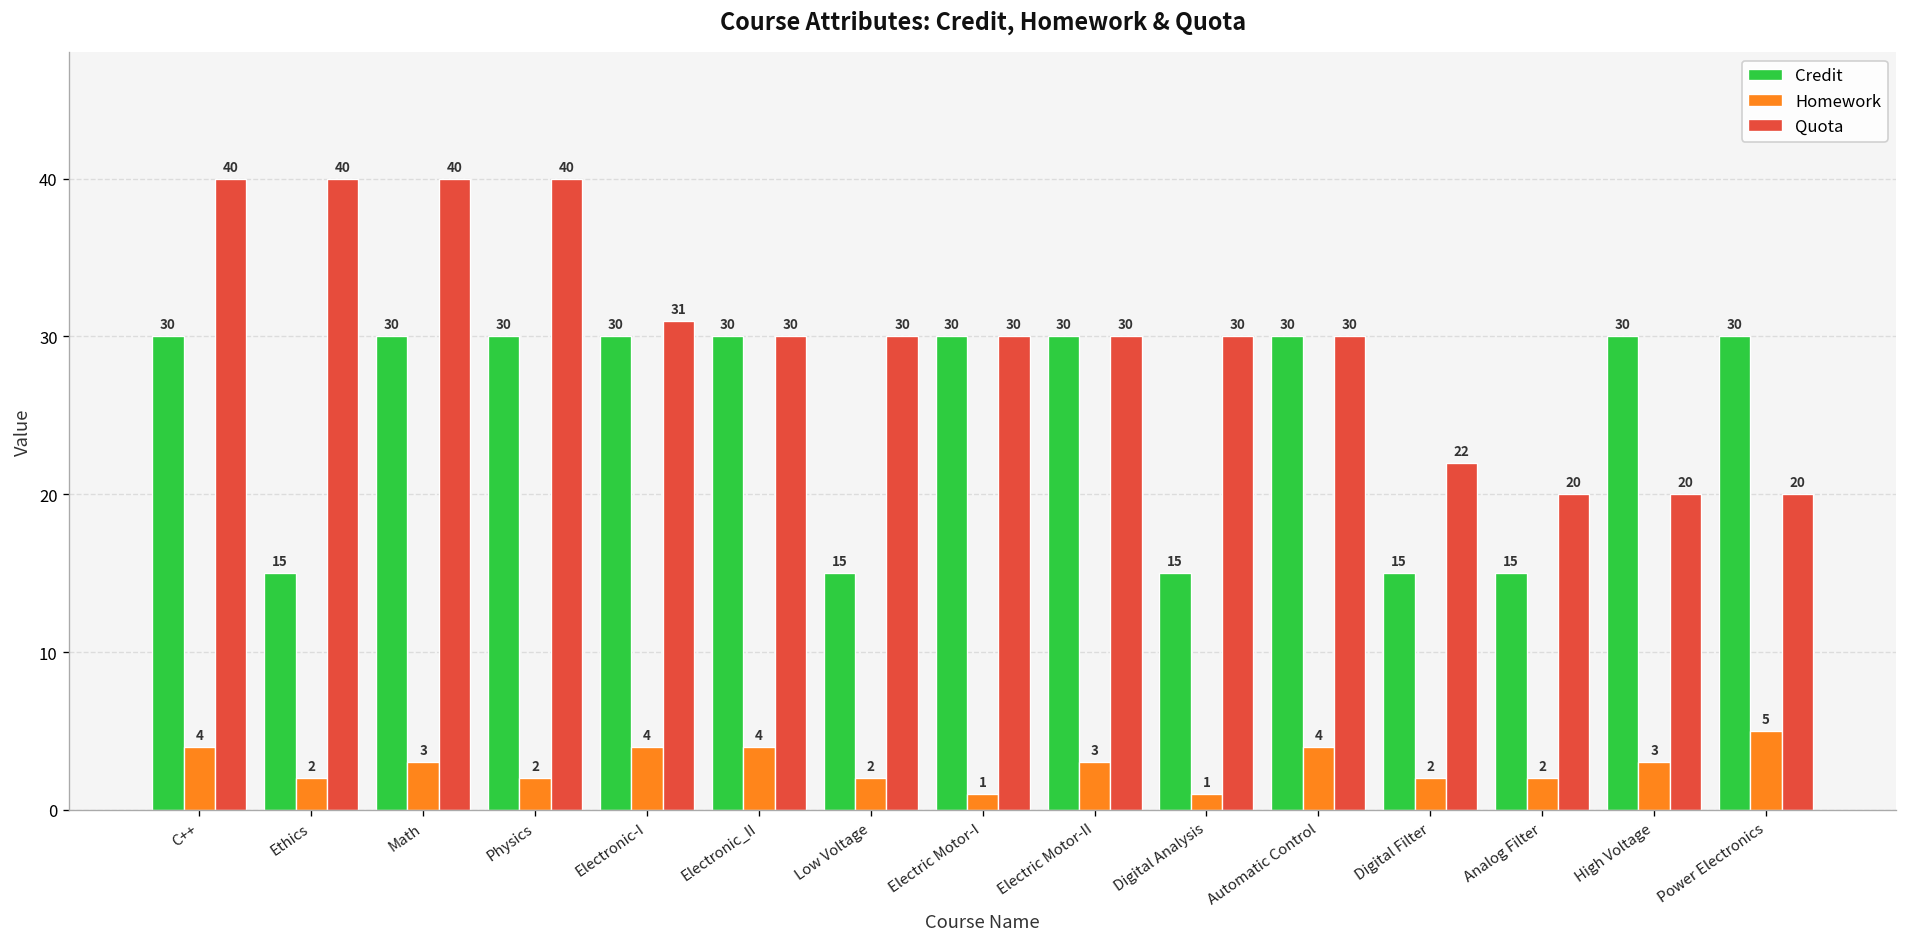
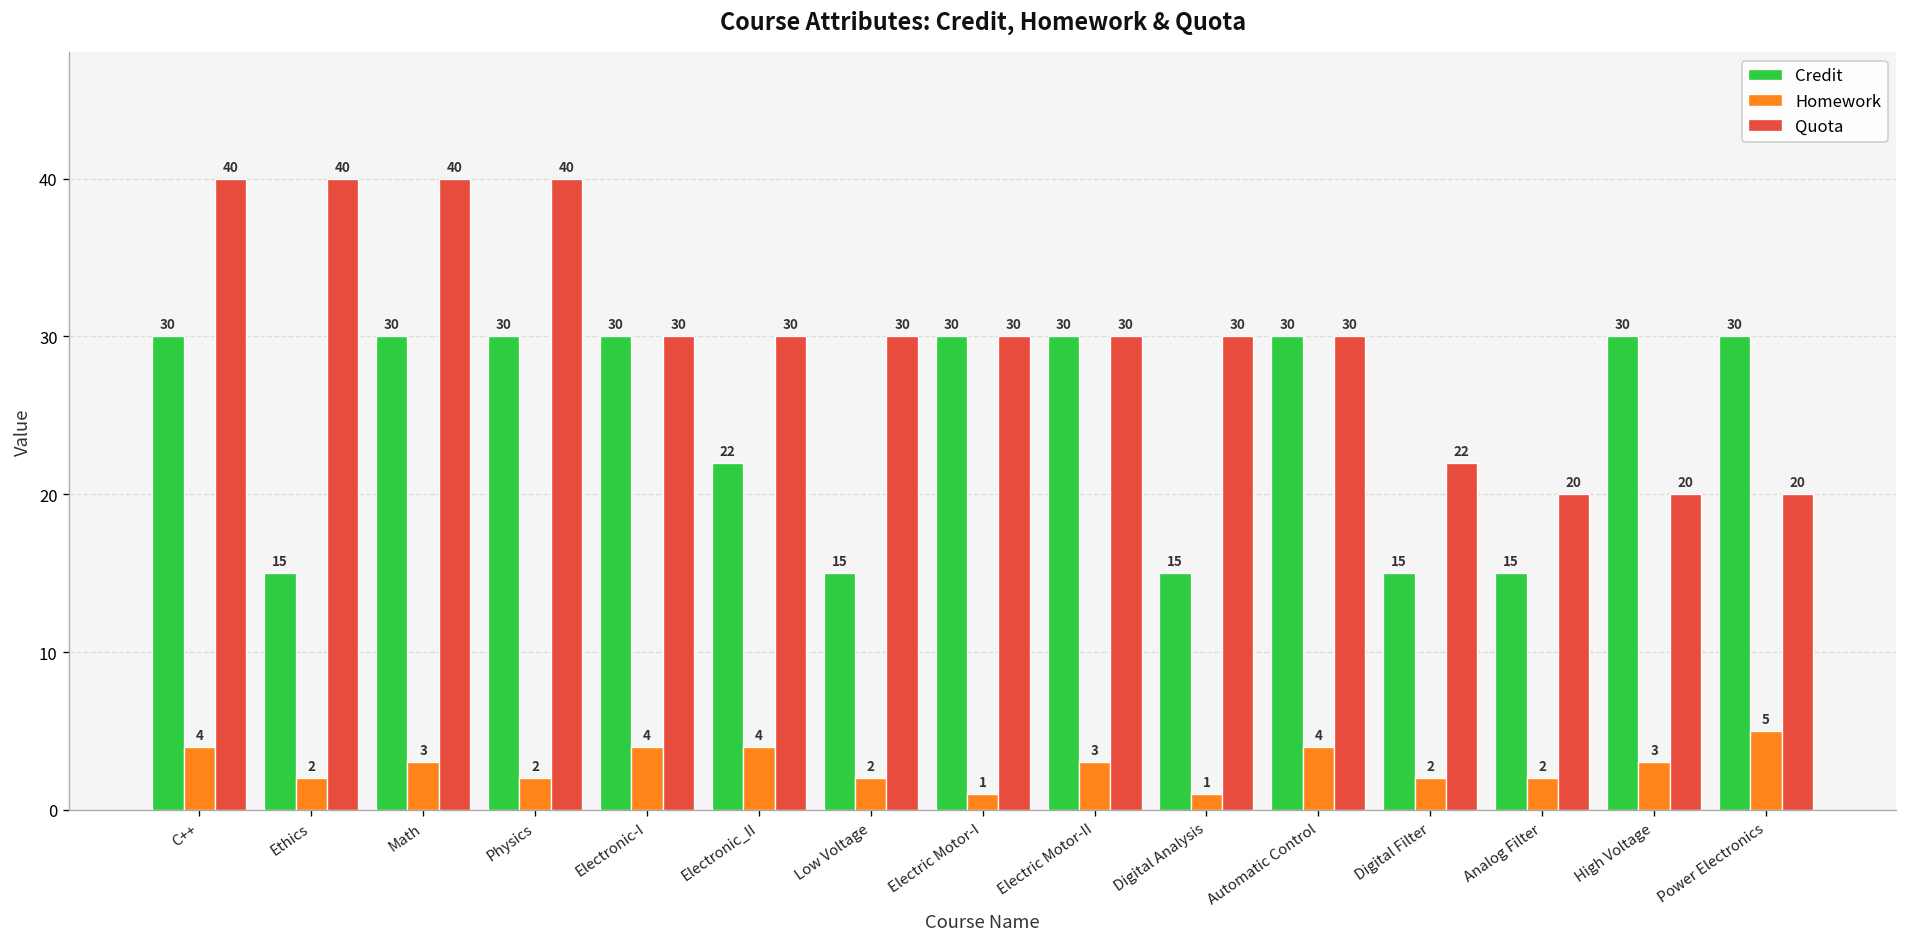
Quota, Electronic-I: 31 -> 30
Credit, Electronic_II: 30 -> 22
